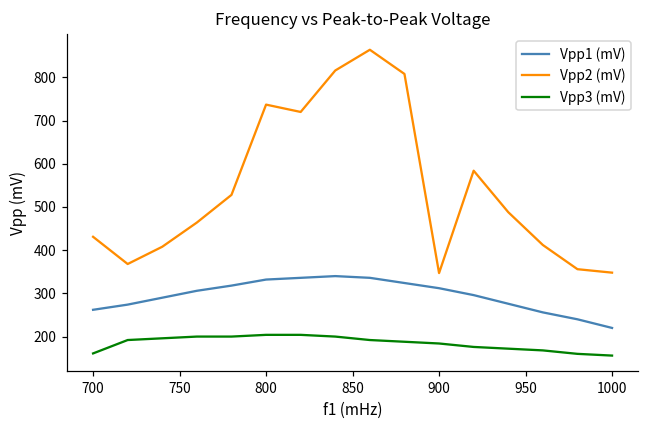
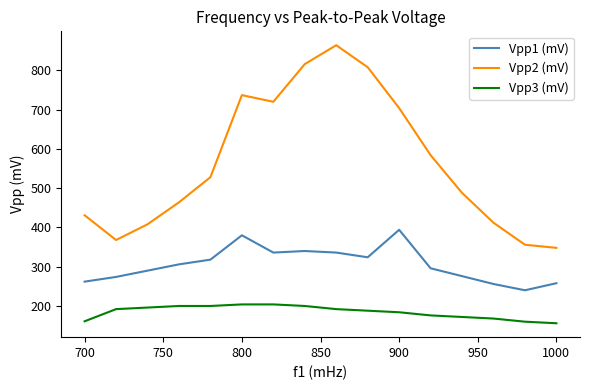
Vpp1 (mV), 800: 330 -> 380
Vpp1 (mV), 900: 310 -> 390
Vpp2 (mV), 900: 350 -> 700
Vpp1 (mV), 1000: 220 -> 260
